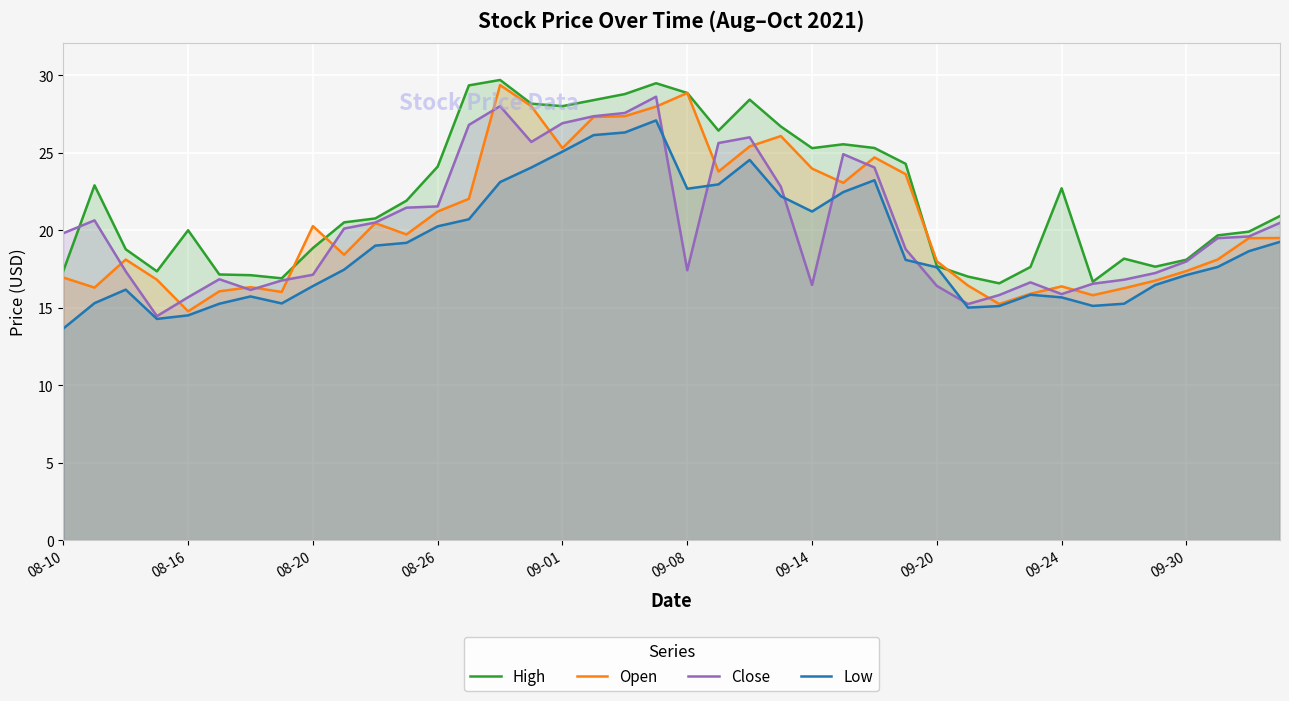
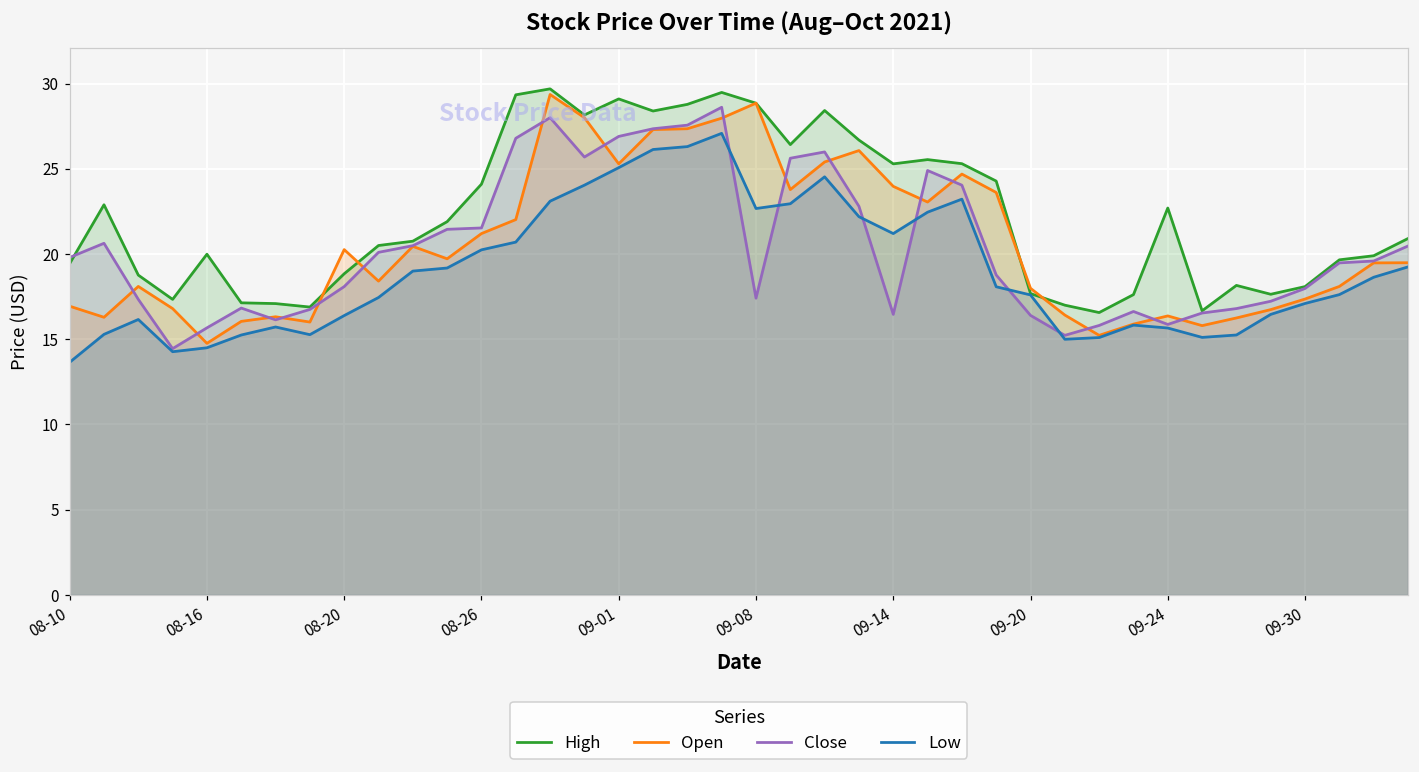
High, 08-10: 17.4 -> 19.4
Close, 08-20: 17.1 -> 18.1
High, 09-01: 28.0 -> 29.1
